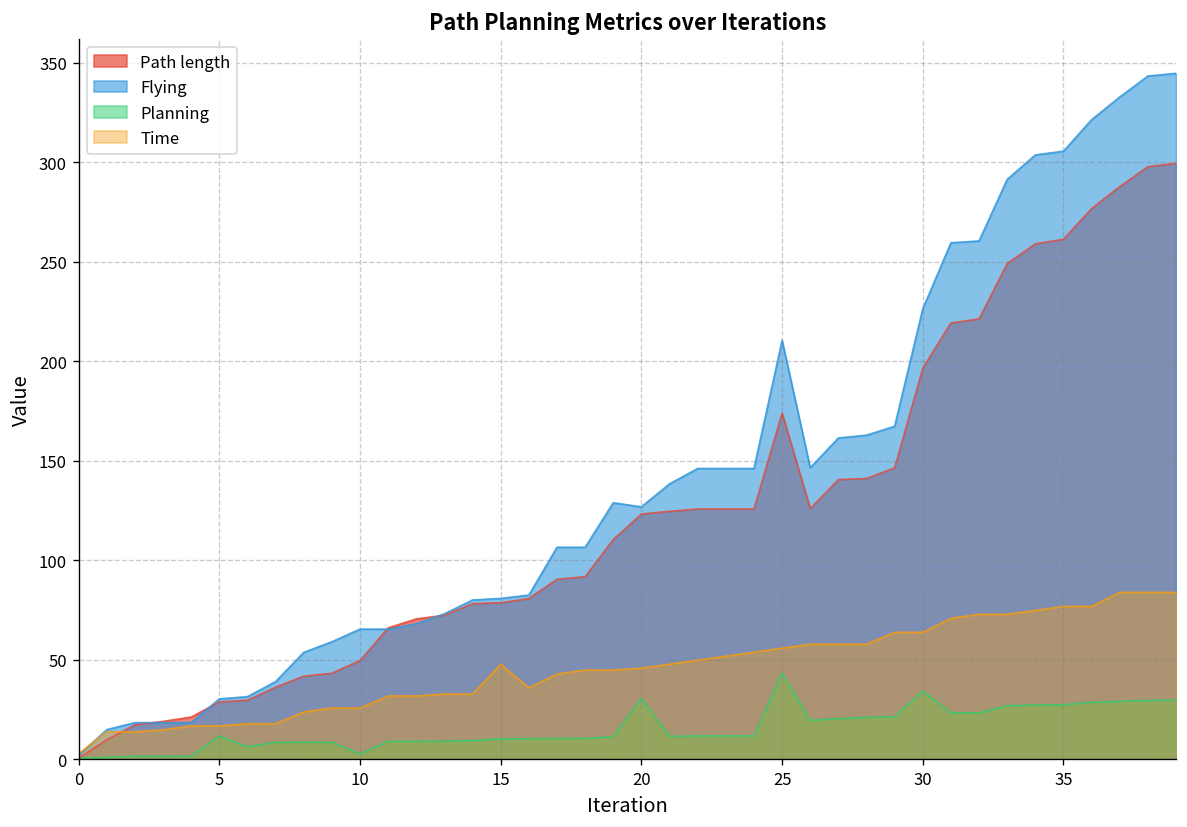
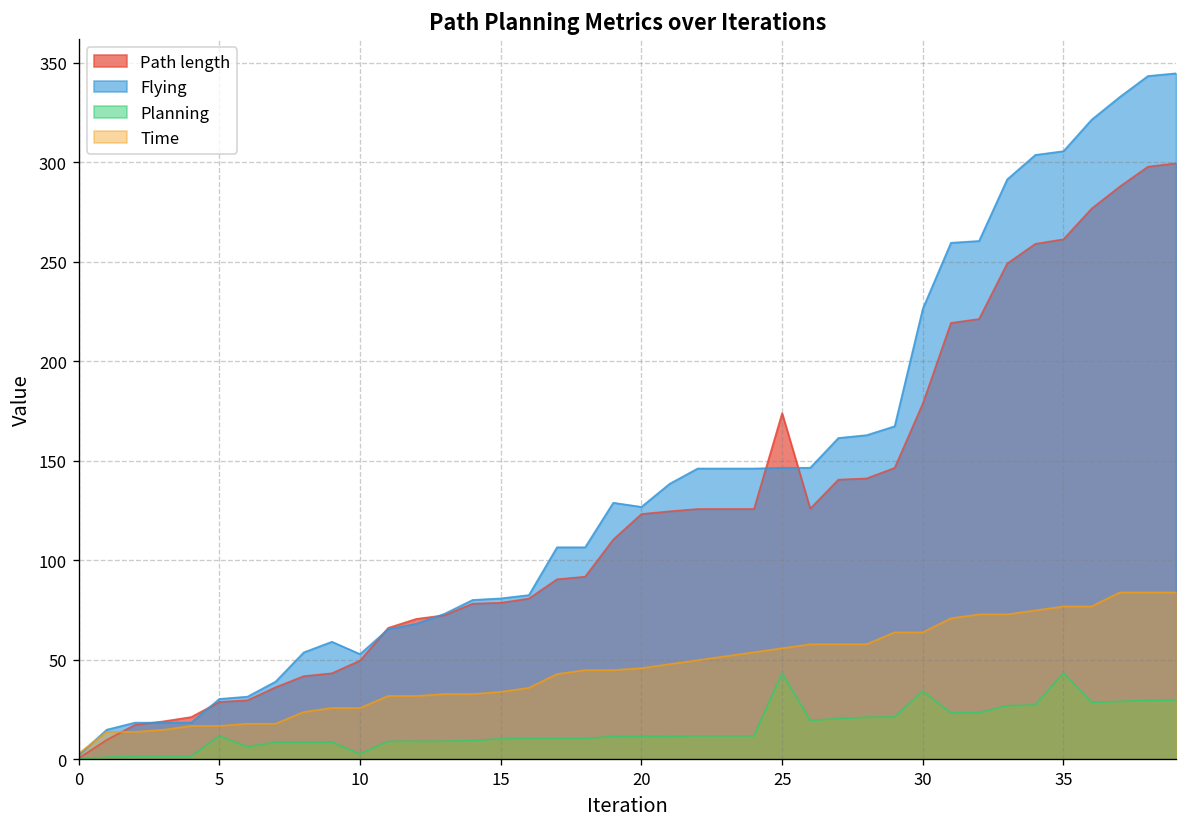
Flying, 10: 65 -> 53
Time, 15: 48 -> 34
Planning, 20: 31 -> 12
Flying, 25: 210 -> 146
Path length, 30: 197 -> 179
Planning, 35: 27 -> 43
